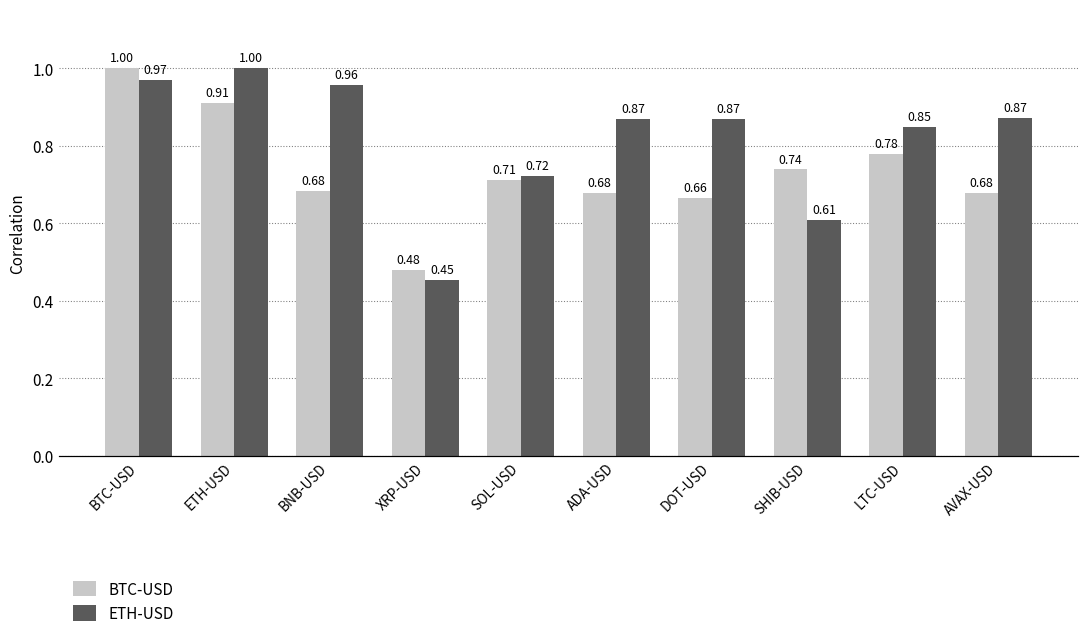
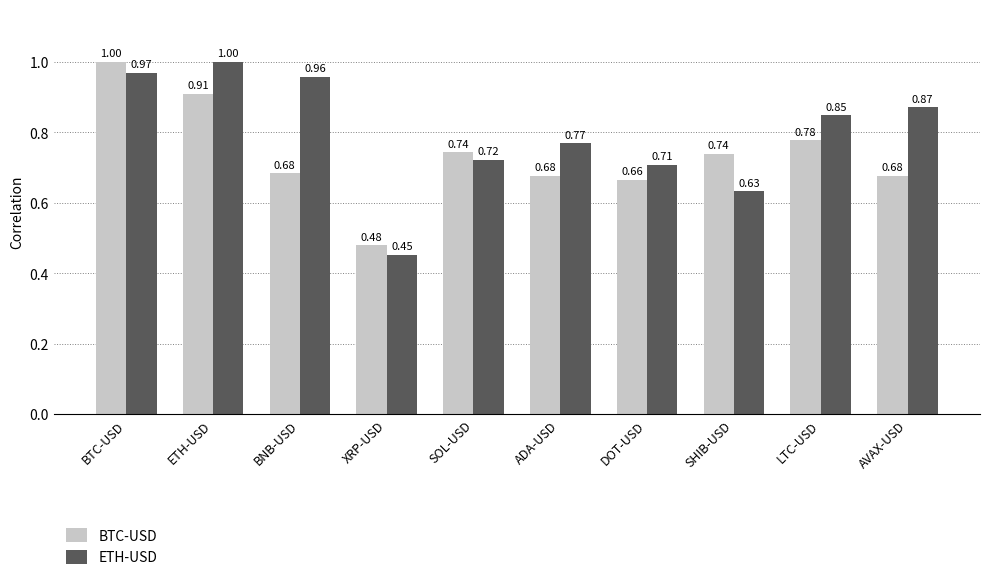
BTC-USD, SOL-USD: 0.71 -> 0.74
ETH-USD, ADA-USD: 0.87 -> 0.77
ETH-USD, DOT-USD: 0.87 -> 0.71
ETH-USD, SHIB-USD: 0.61 -> 0.63
